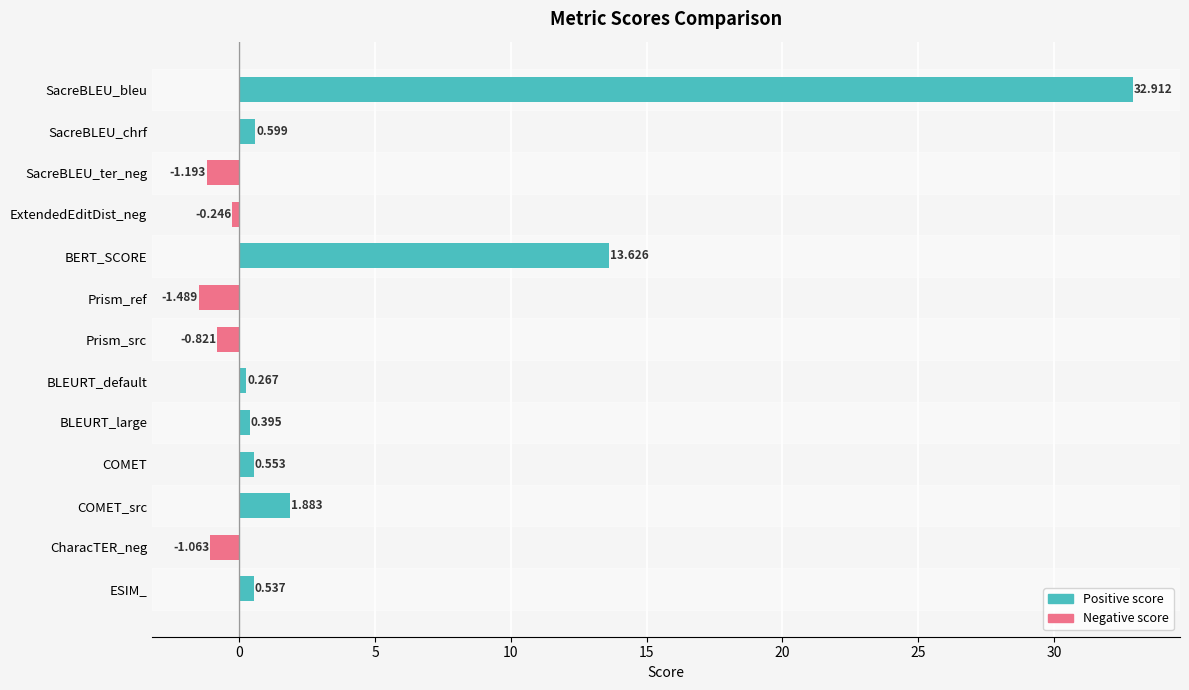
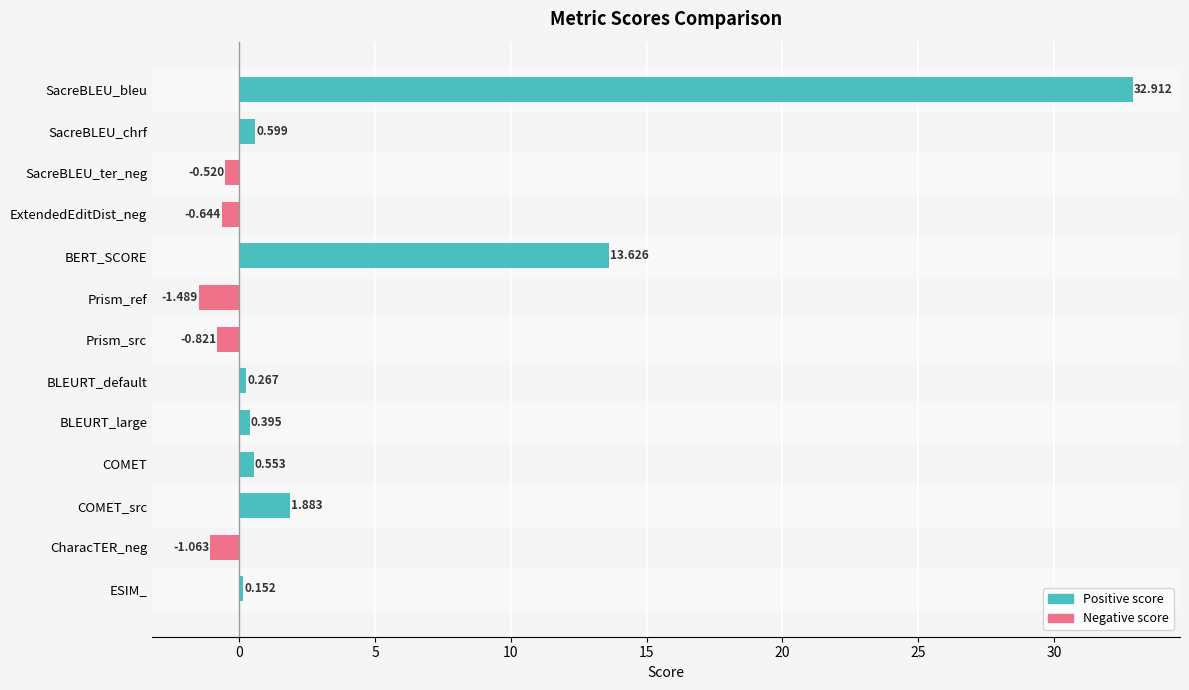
SacreBLEU_ter_neg: -1.193 -> -0.520
ExtendedEditDist_neg: -0.246 -> -0.644
ESIM_: 0.537 -> 0.152
